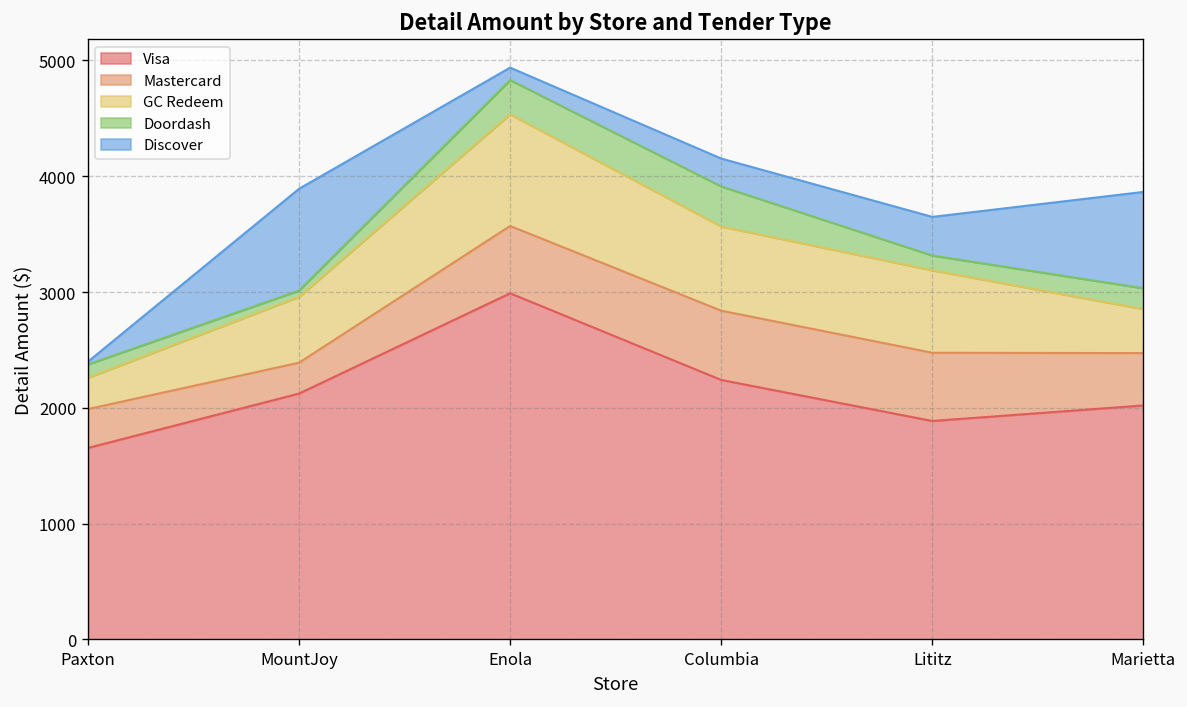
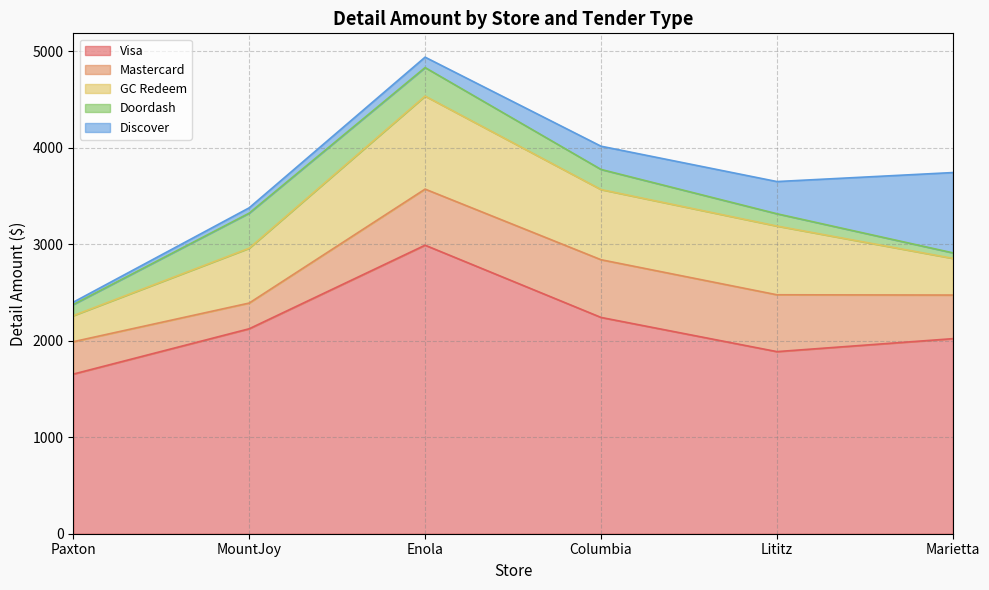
Doordash, MountJoy: 100 -> 400
Discover, MountJoy: 900 -> 100
Doordash, Columbia: 300 -> 200
Doordash, Marietta: 200 -> 100
